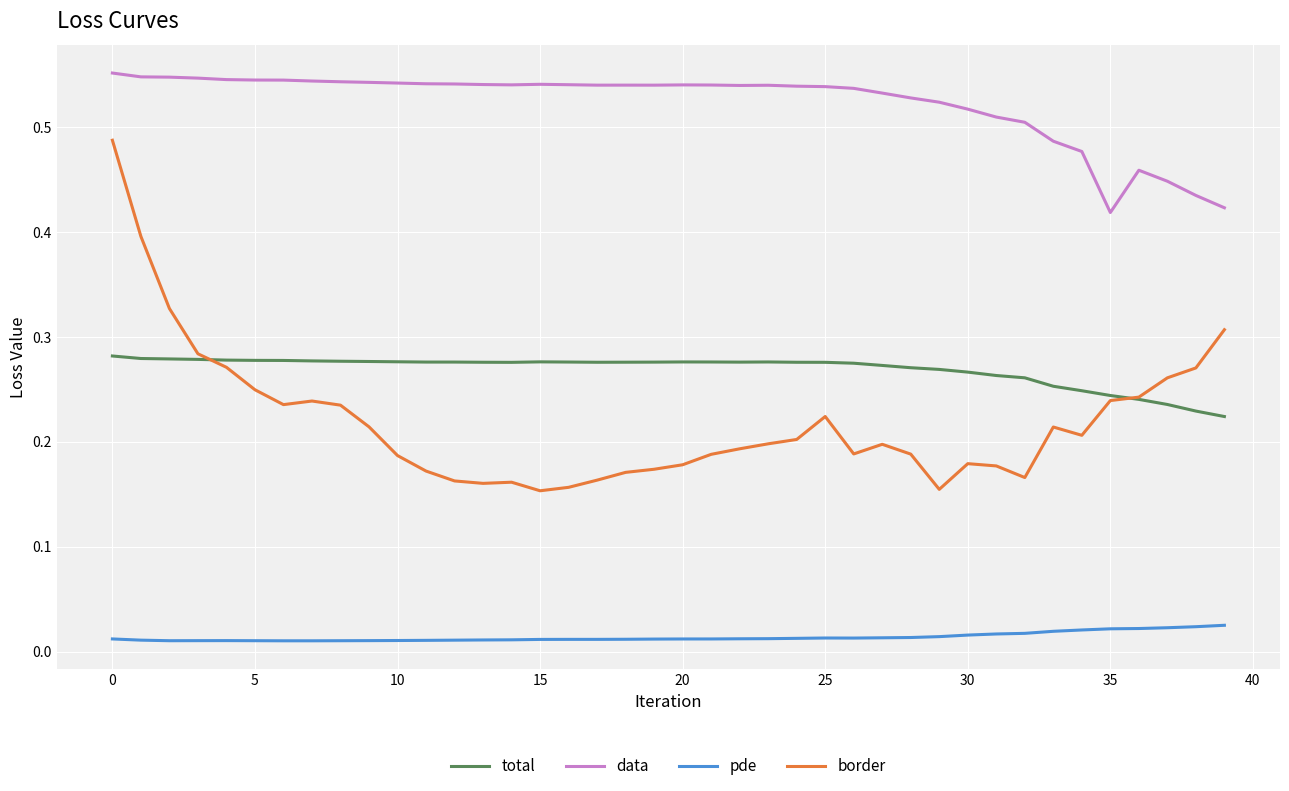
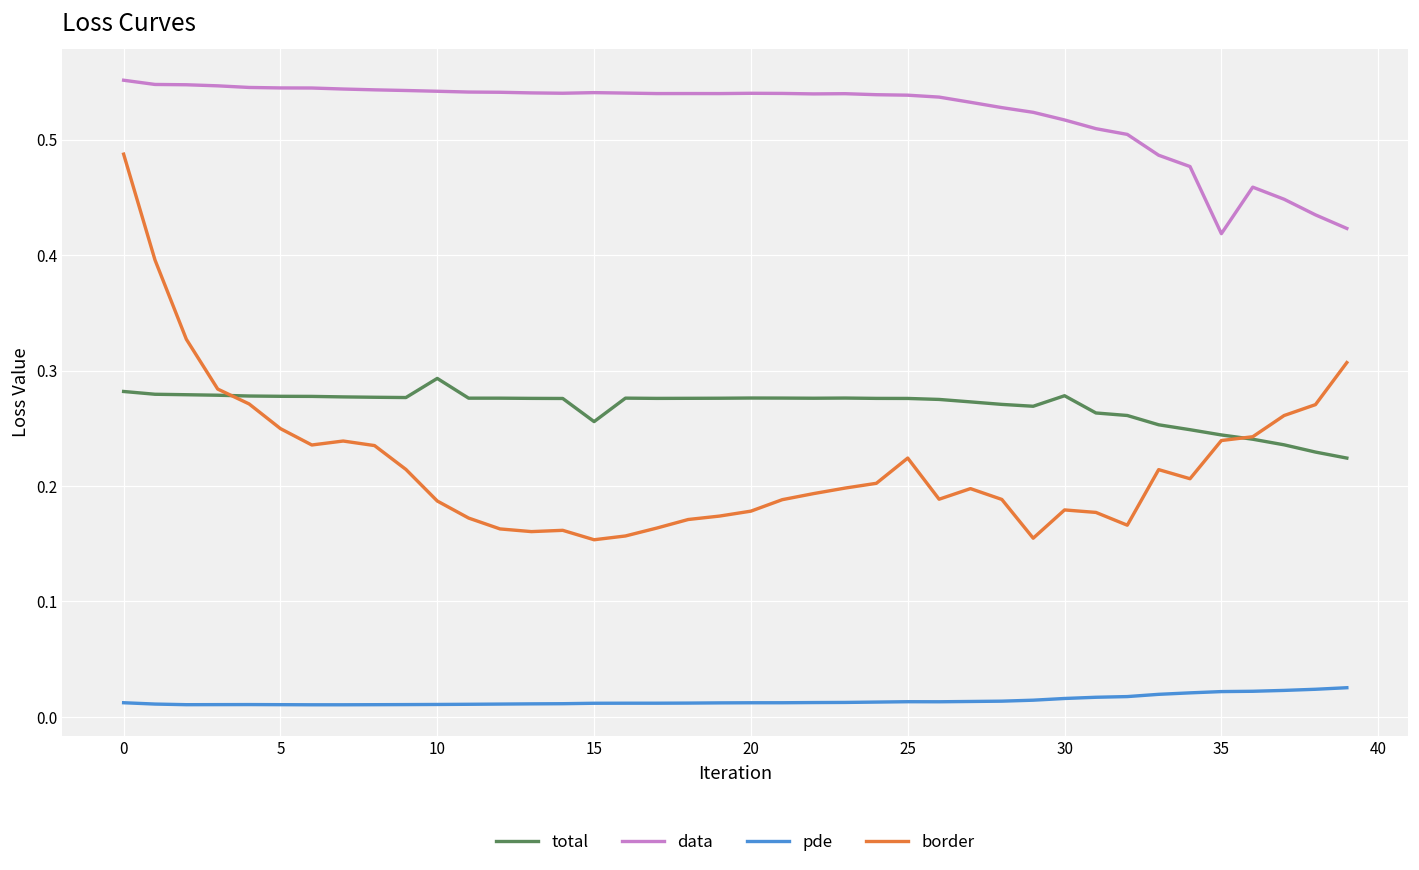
total, 10: 0.276 -> 0.293
total, 15: 0.276 -> 0.256
total, 30: 0.267 -> 0.278
